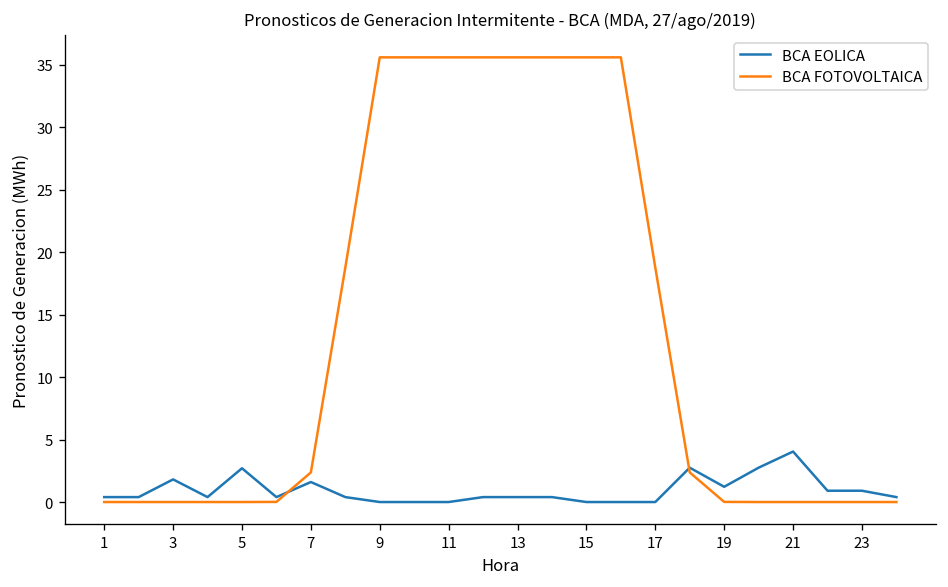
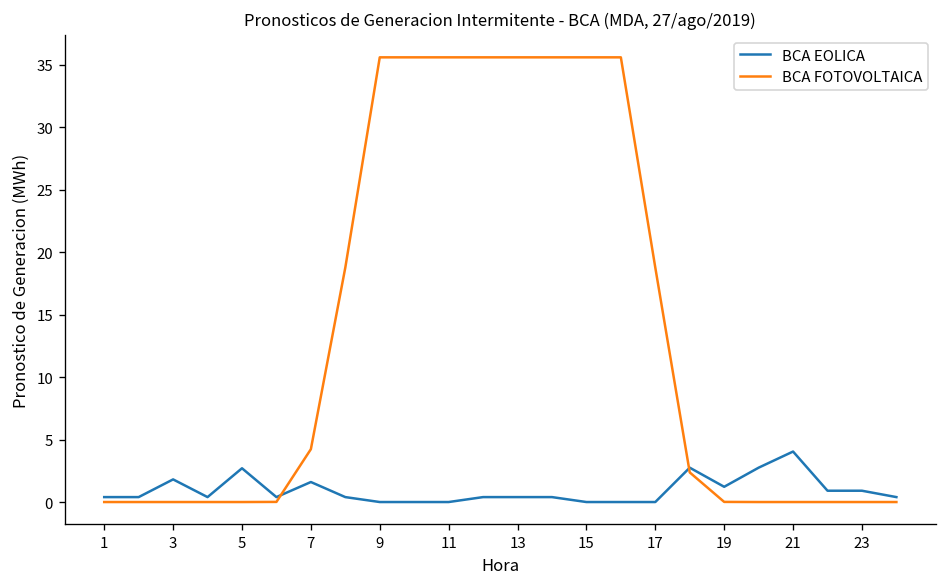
BCA FOTOVOLTAICA, 7: 2.4 -> 4.2
